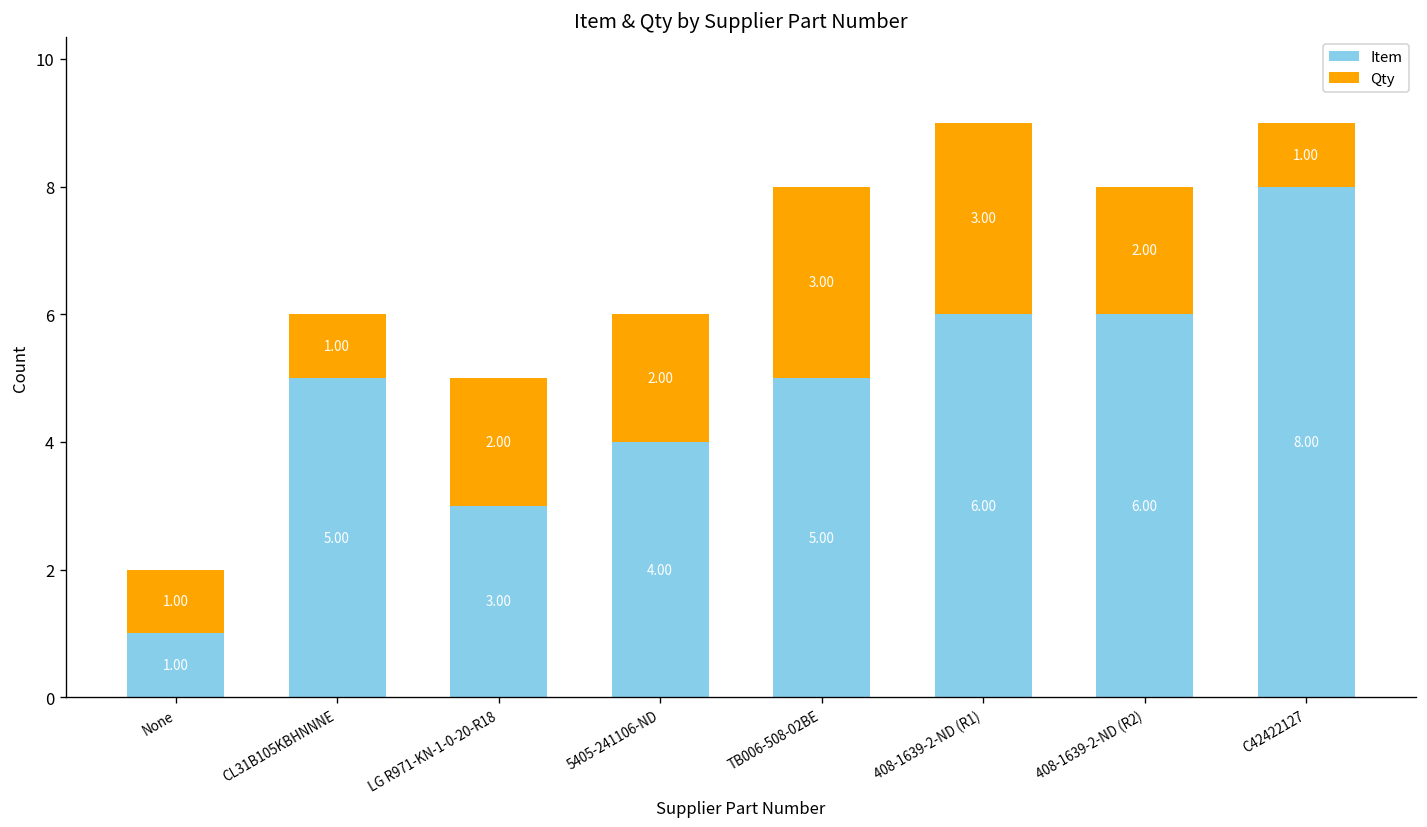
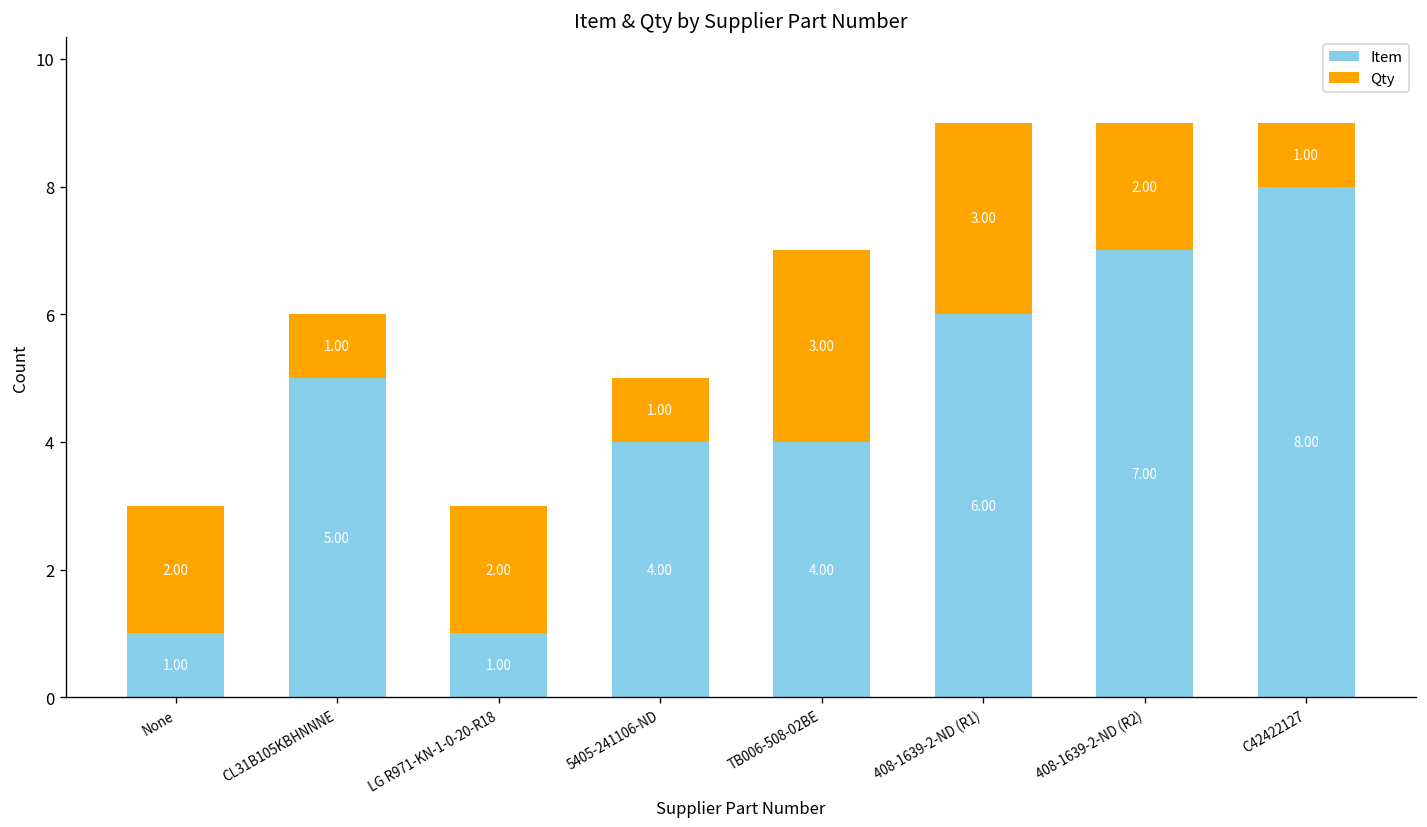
Qty, None: 1.00 -> 2.00
Item, LG R971-KN-1-0-20-R18: 3.00 -> 1.00
Qty, 5405-241106-ND: 2.00 -> 1.00
Item, TB006-508-02BE: 5.00 -> 4.00
Item, 408-1639-2-ND (R2): 6.00 -> 7.00
